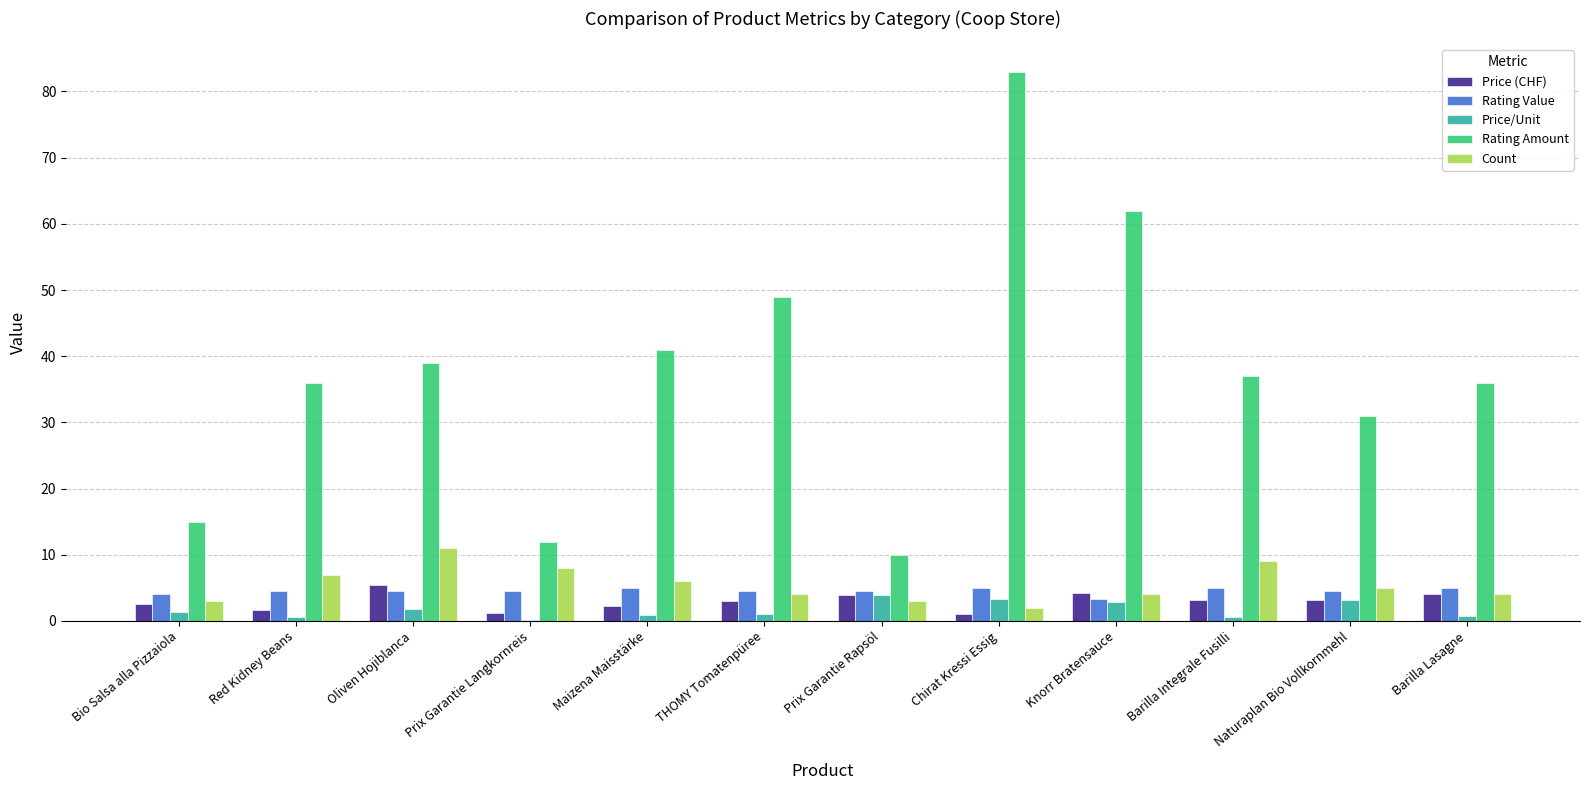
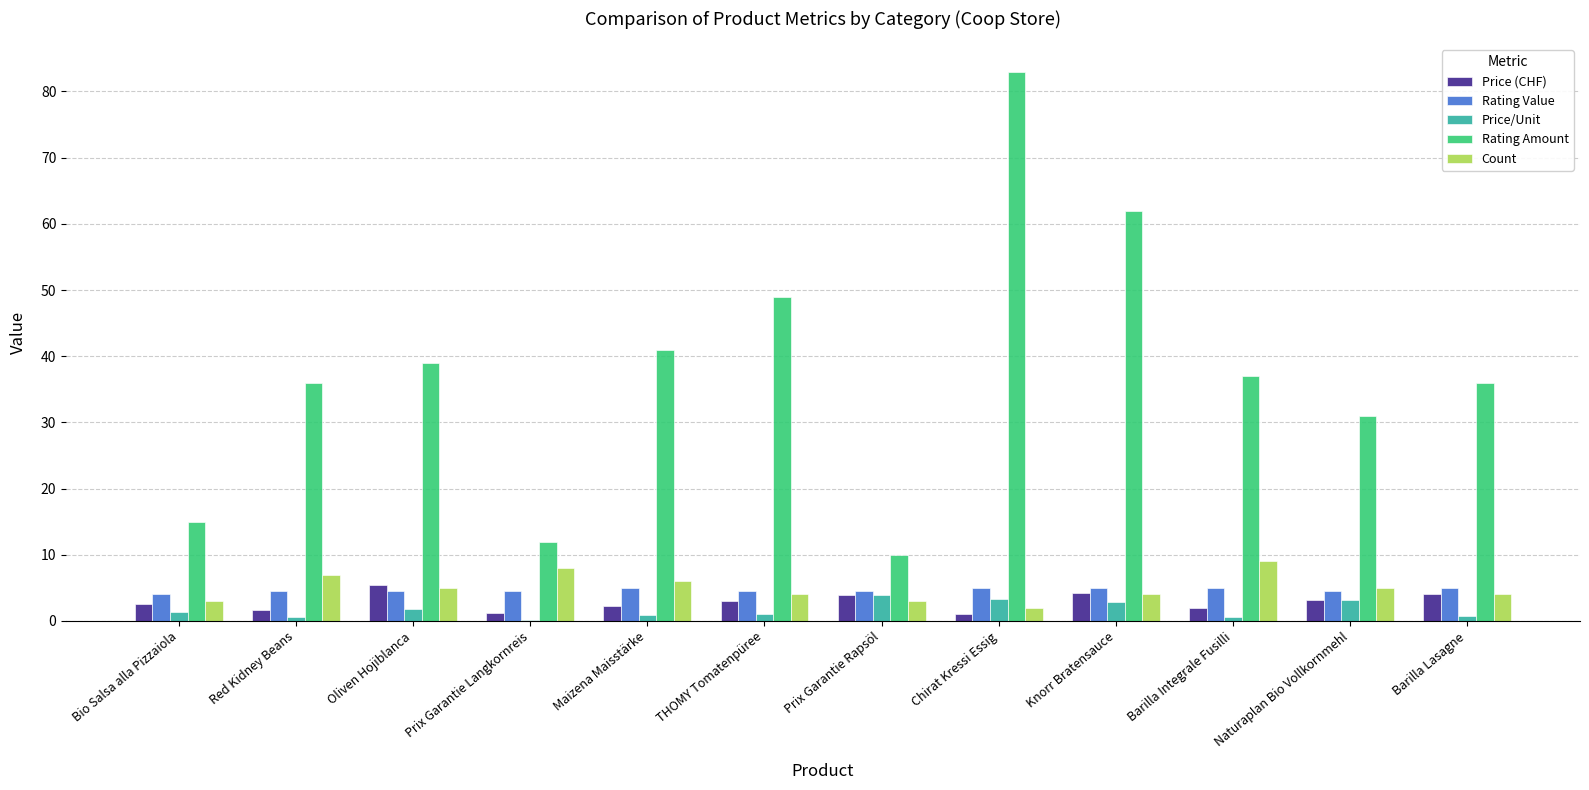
Count, Oliven Hojiblanca: 11 -> 5
Rating Value, Knorr Bratensauce: 3 -> 5
Price (CHF), Barilla Integrale Fusilli: 3 -> 2
